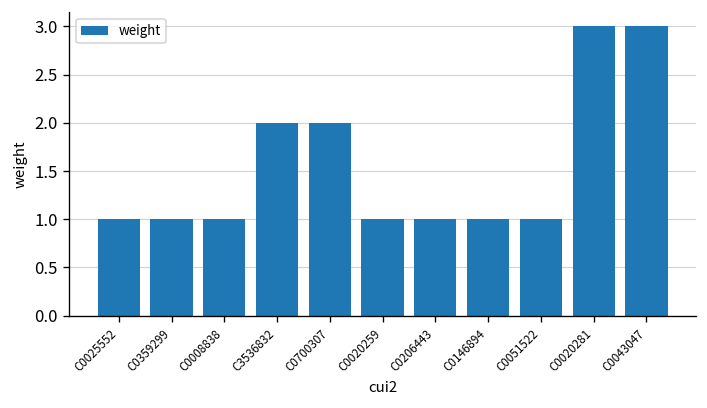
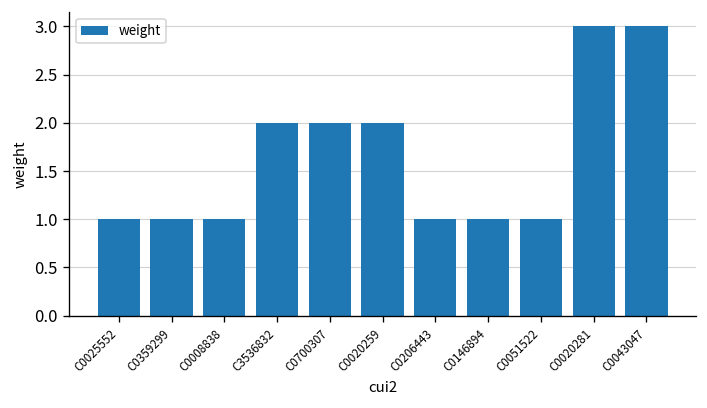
C0020259: 1 -> 2
